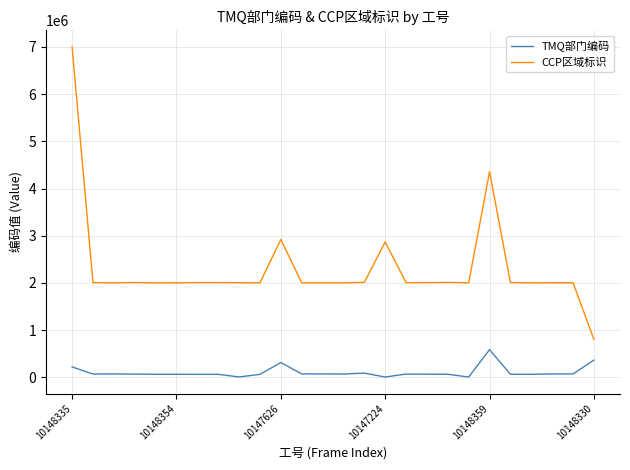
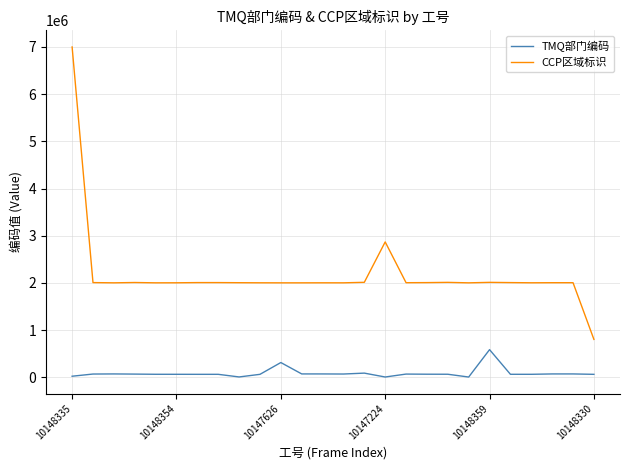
TMQ部门编码, 10148335: 200000 -> 0
CCP区域标识, 10147626: 2900000 -> 2000000
CCP区域标识, 10148359: 4400000 -> 2000000
TMQ部门编码, 10148330: 400000 -> 100000
